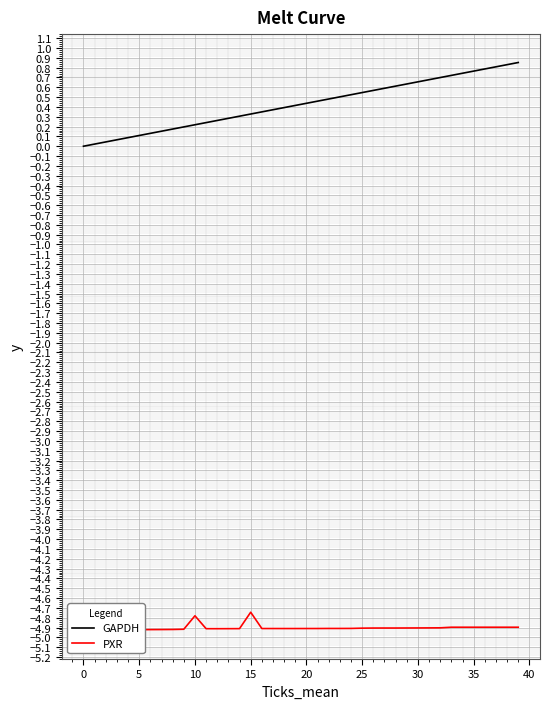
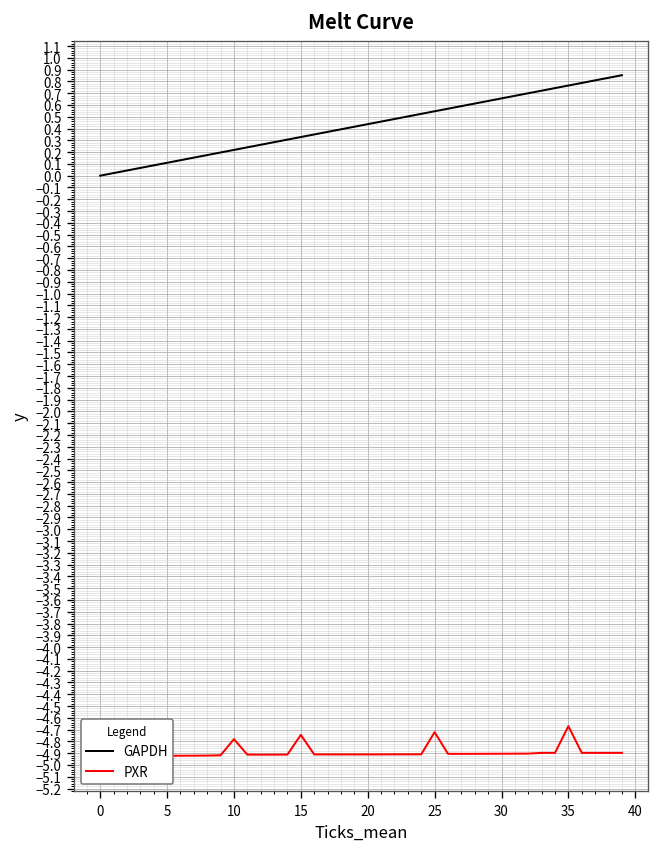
PXR, 25: -4.9 -> -4.7
PXR, 35: -4.9 -> -4.7
